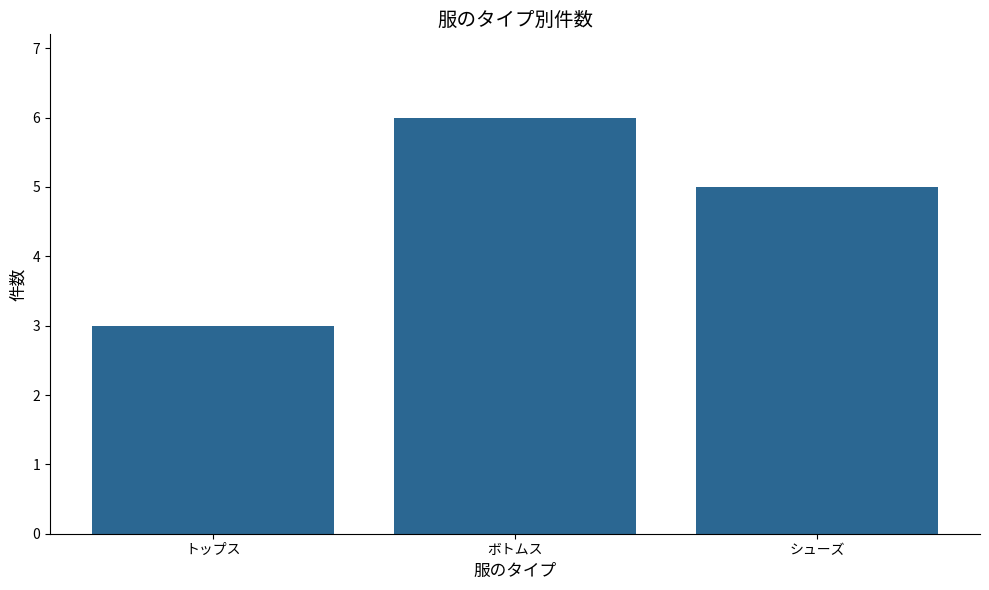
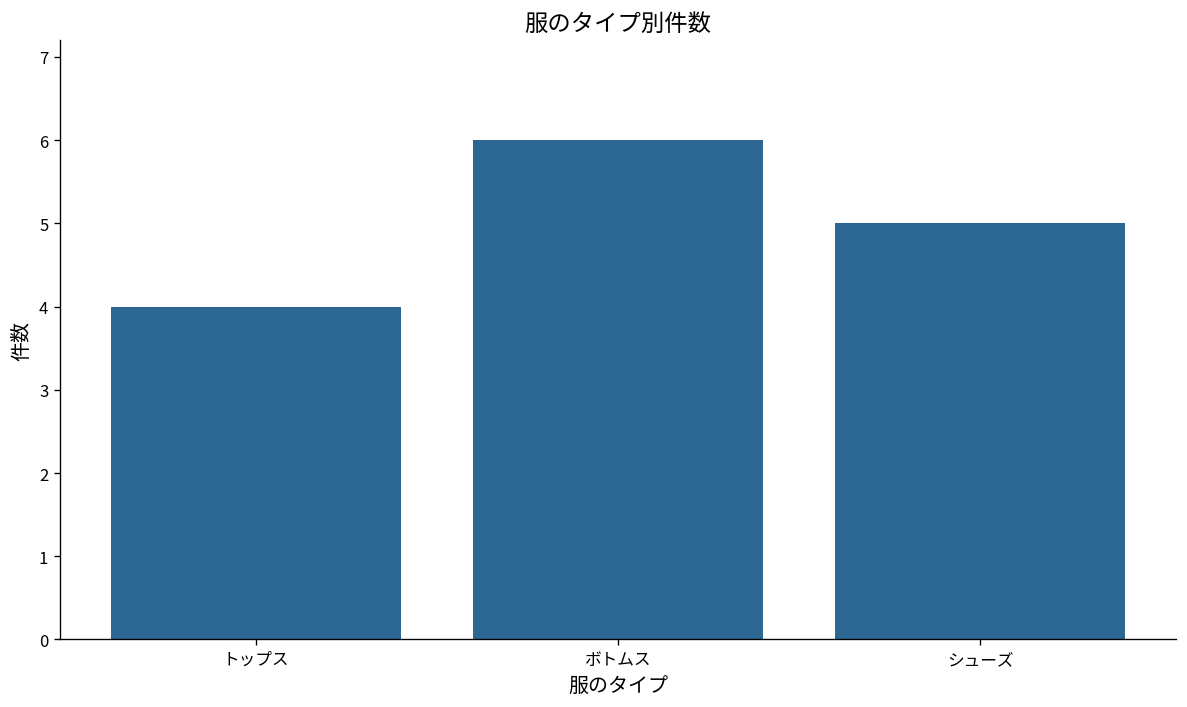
トップス: 3 -> 4
